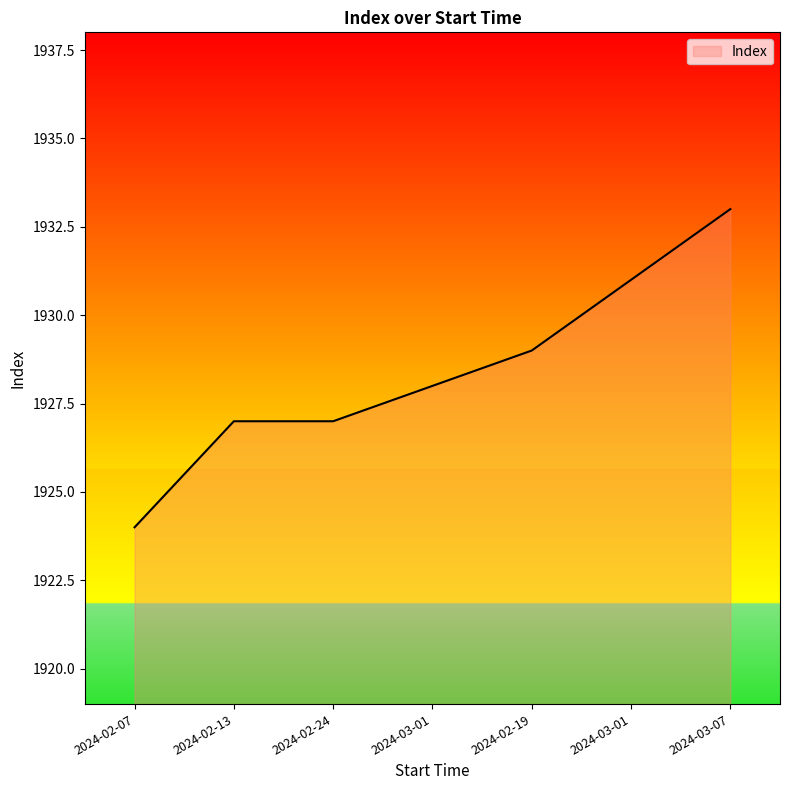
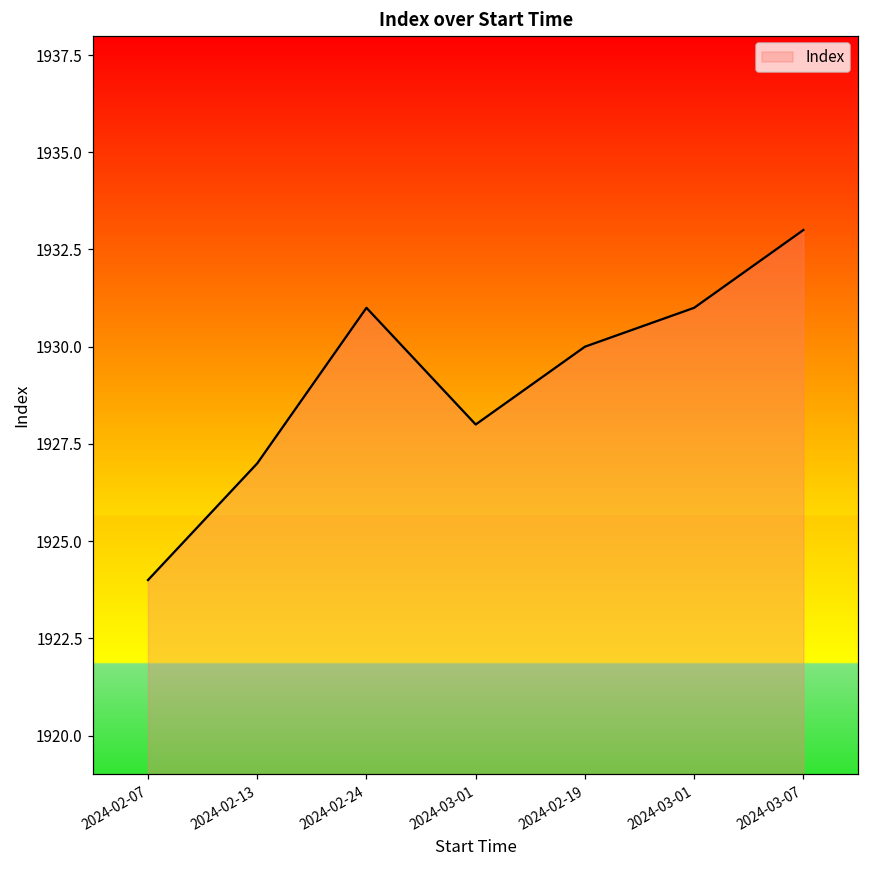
2024-02-24: 1927 -> 1931
2024-02-19: 1929 -> 1930
